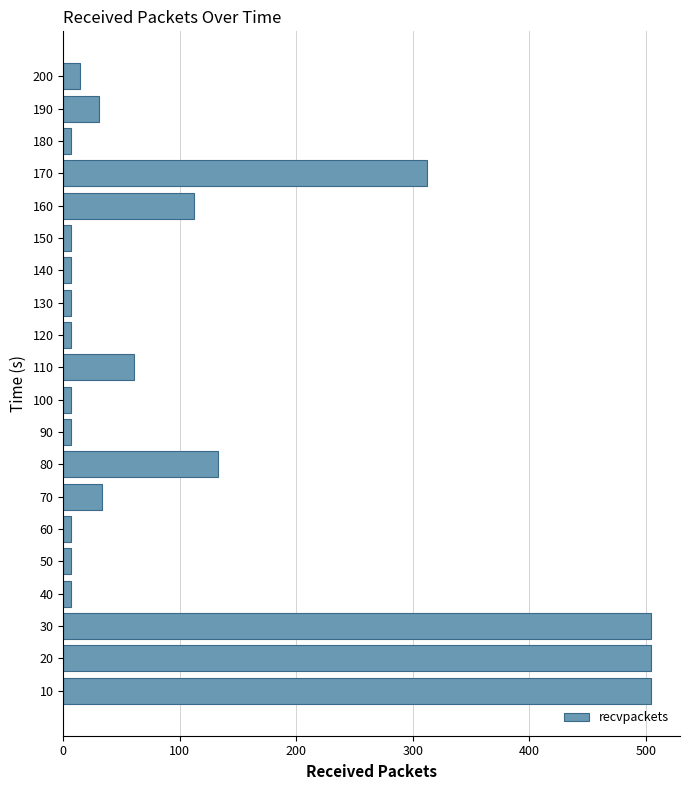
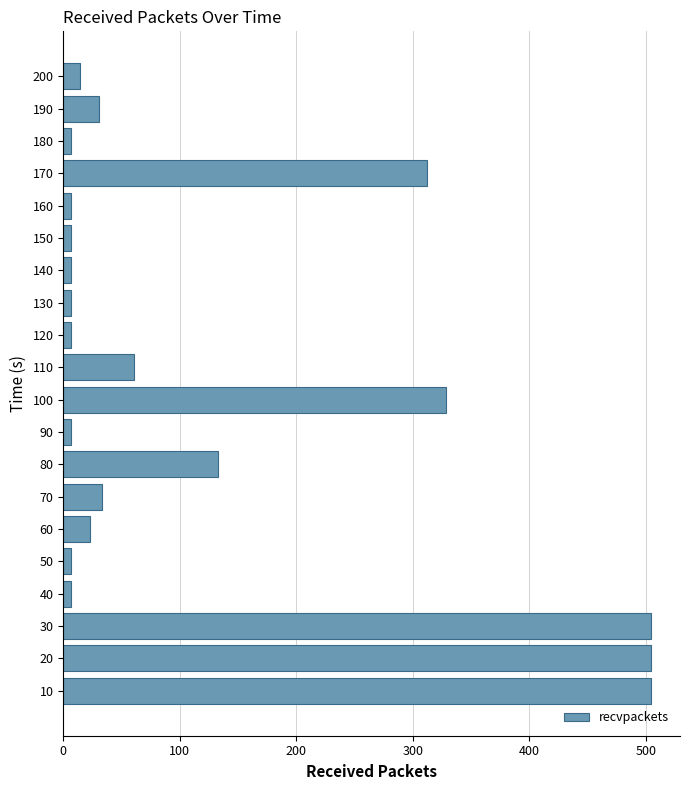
160: 112 -> 7
100: 7 -> 328
60: 7 -> 23
